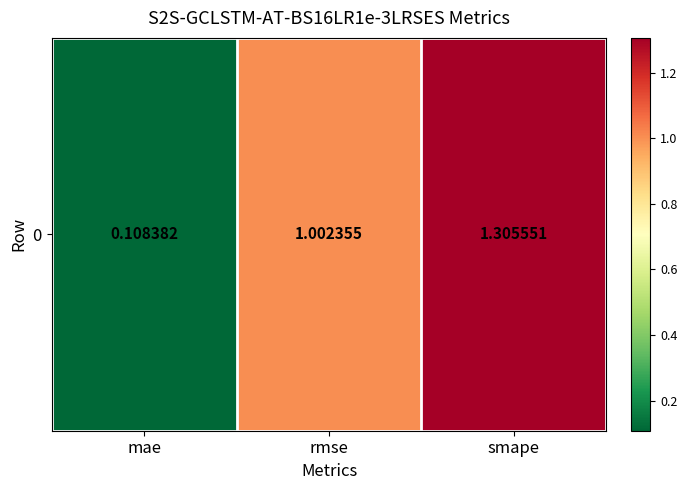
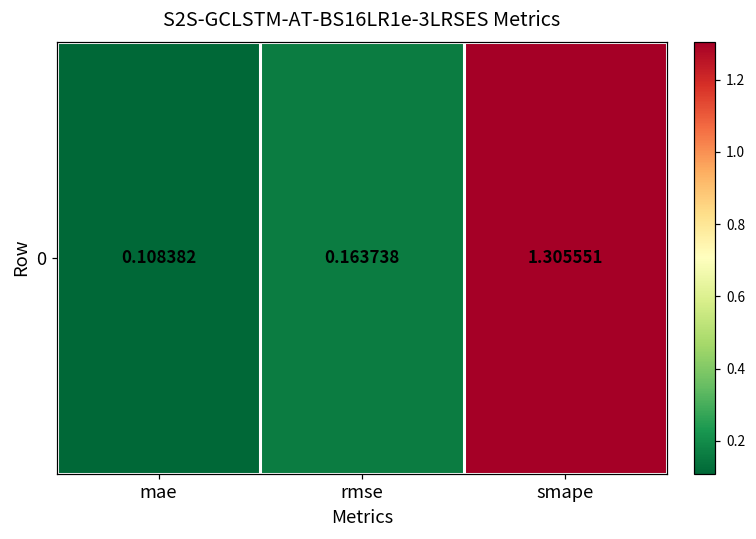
0, rmse: 1.002355 -> 0.163738
